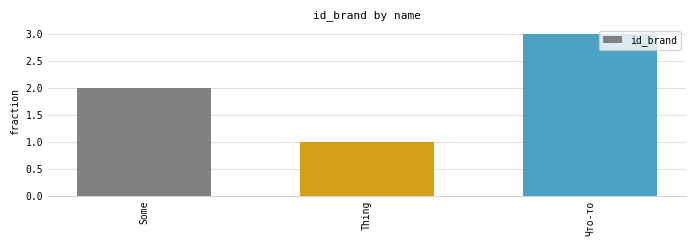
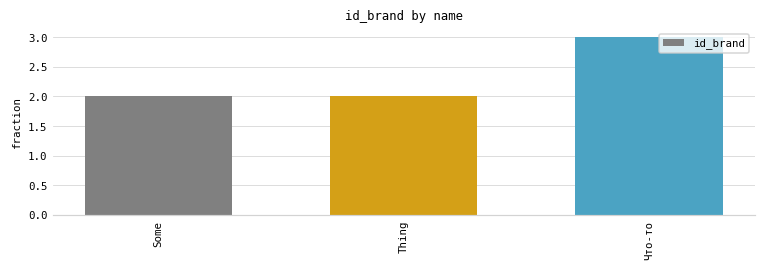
Thing: 1 -> 2
